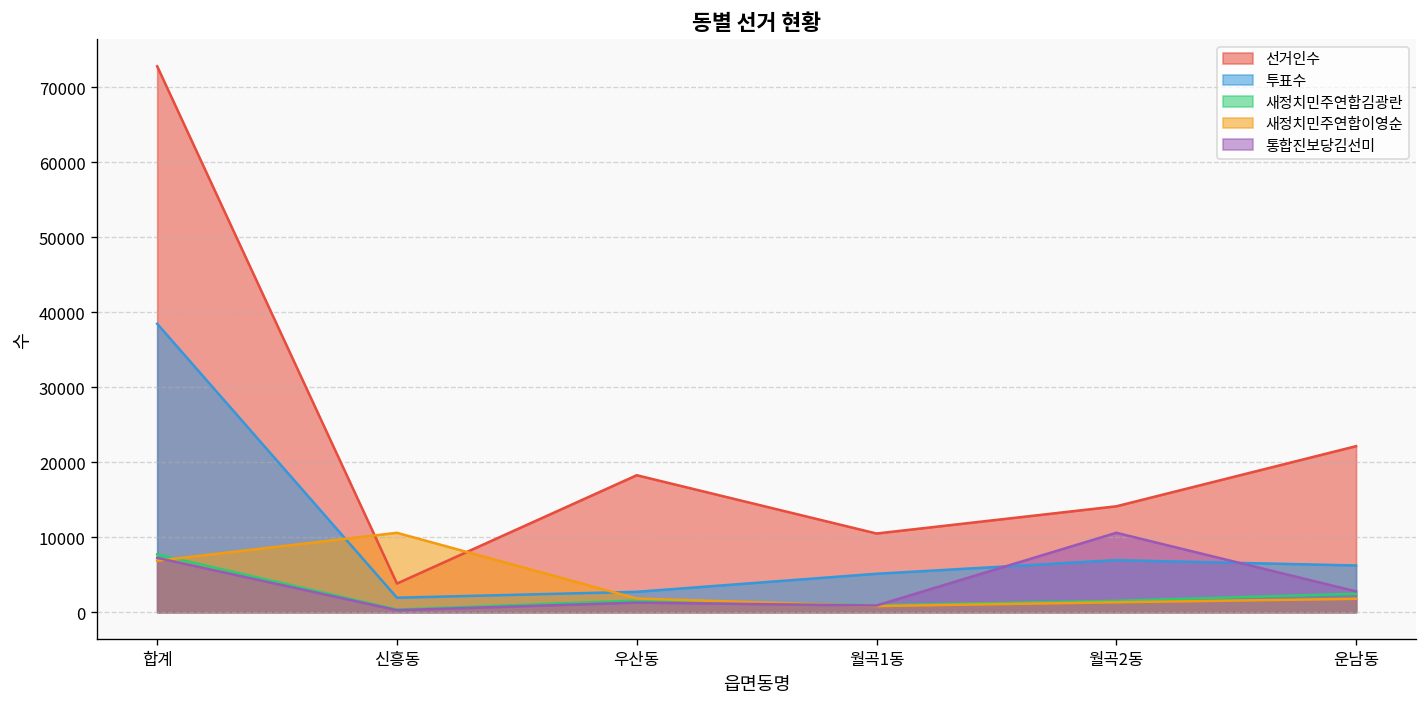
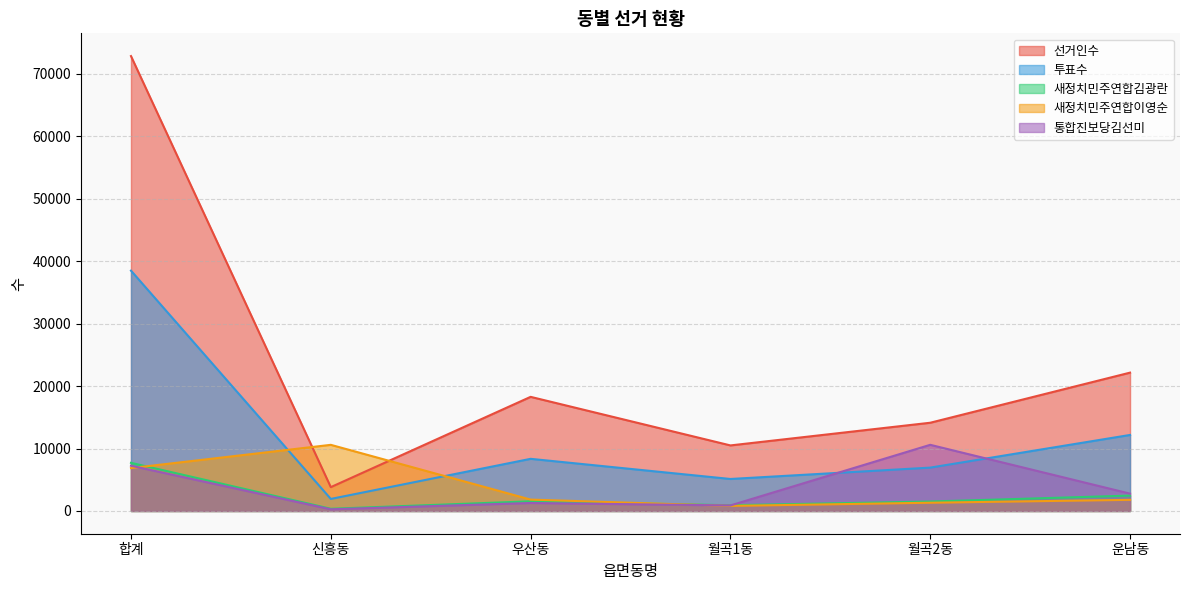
투표수, 우산동: 3000 -> 8000
투표수, 운남동: 6000 -> 12000
